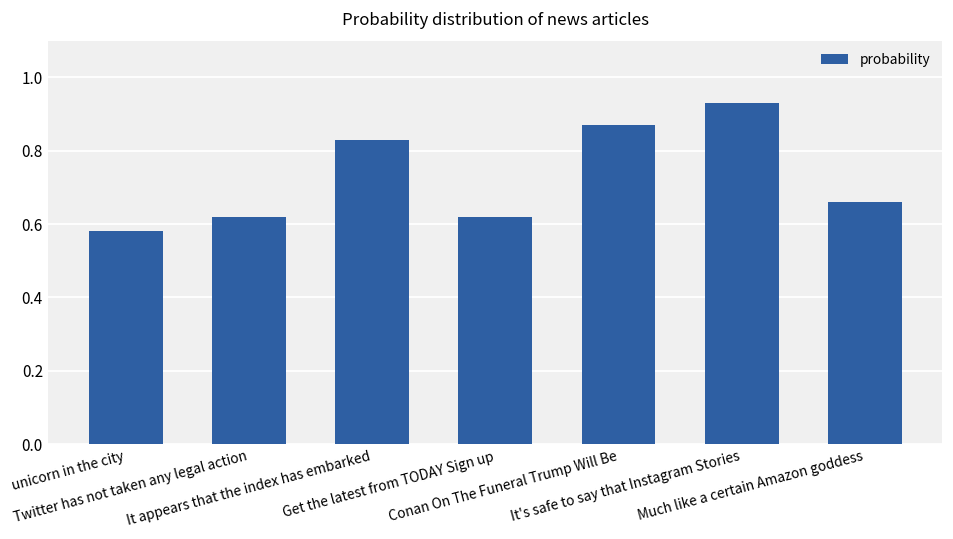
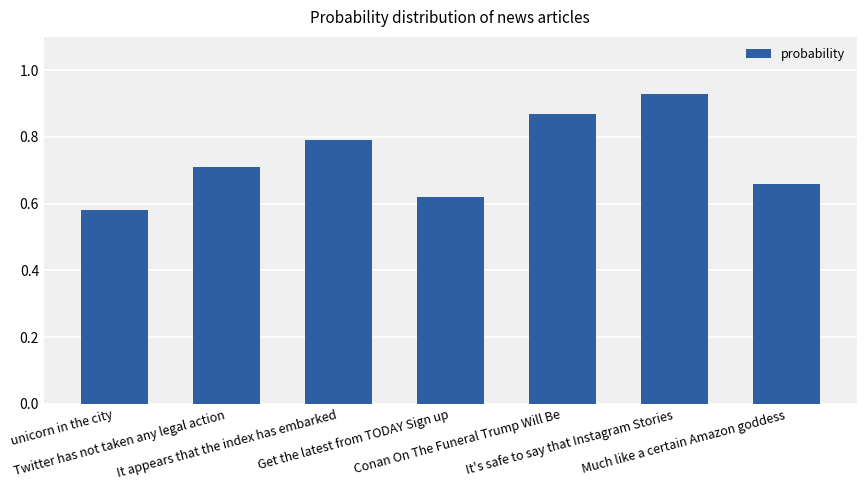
Twitter has not taken any legal action: 0.62 -> 0.71
It appears that the index has embarked: 0.83 -> 0.79
